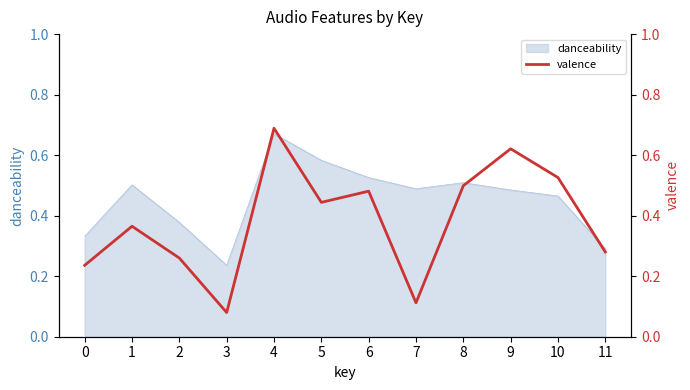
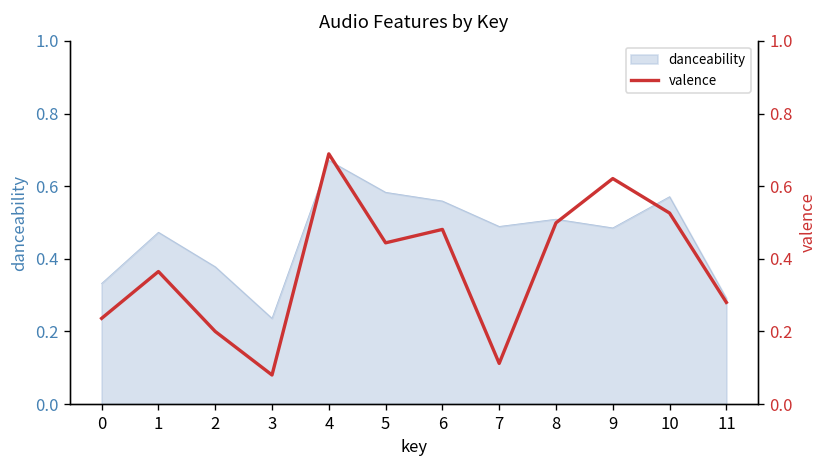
danceability, 1: 0.50 -> 0.47
danceability, 6: 0.53 -> 0.56
danceability, 10: 0.47 -> 0.57
valence, 2: 0.26 -> 0.20
